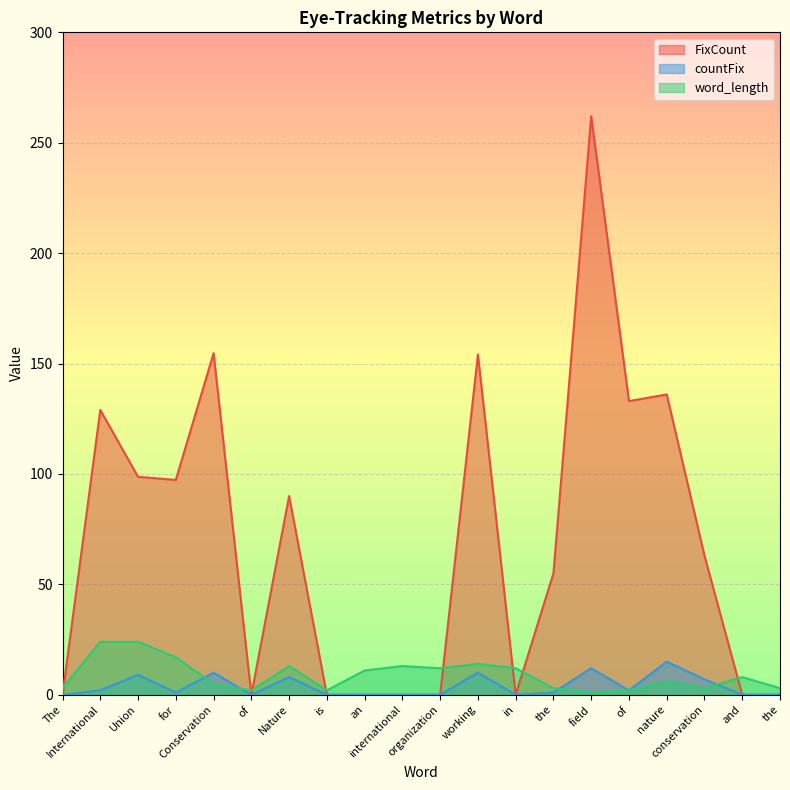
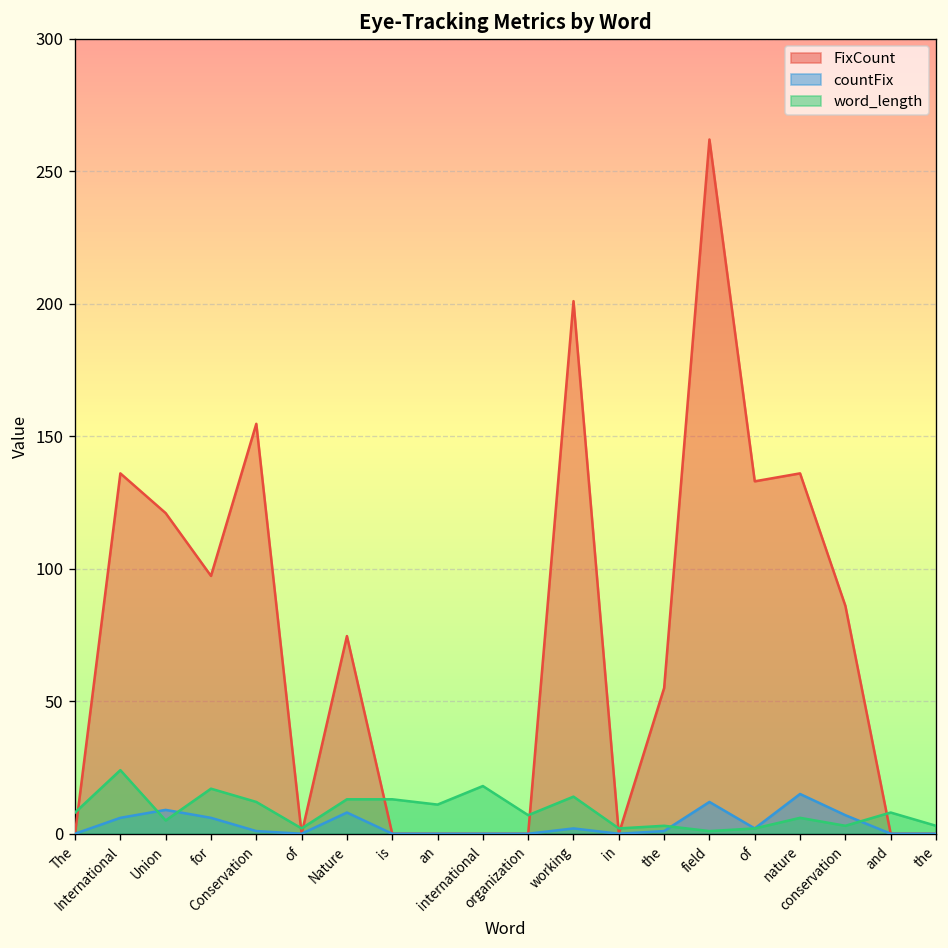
word_length, The: 3 -> 8
FixCount, International: 129 -> 136
countFix, International: 2 -> 6
FixCount, Union: 99 -> 121
word_length, Union: 24 -> 5
countFix, for: 1 -> 6
countFix, Conservation: 10 -> 1
word_length, Conservation: 5 -> 12
FixCount, Nature: 90 -> 75
word_length, is: 2 -> 13
word_length, international: 13 -> 18
word_length, organization: 12 -> 7
FixCount, working: 154 -> 201
countFix, working: 10 -> 2
word_length, in: 12 -> 2
FixCount, conservation: 63 -> 86
